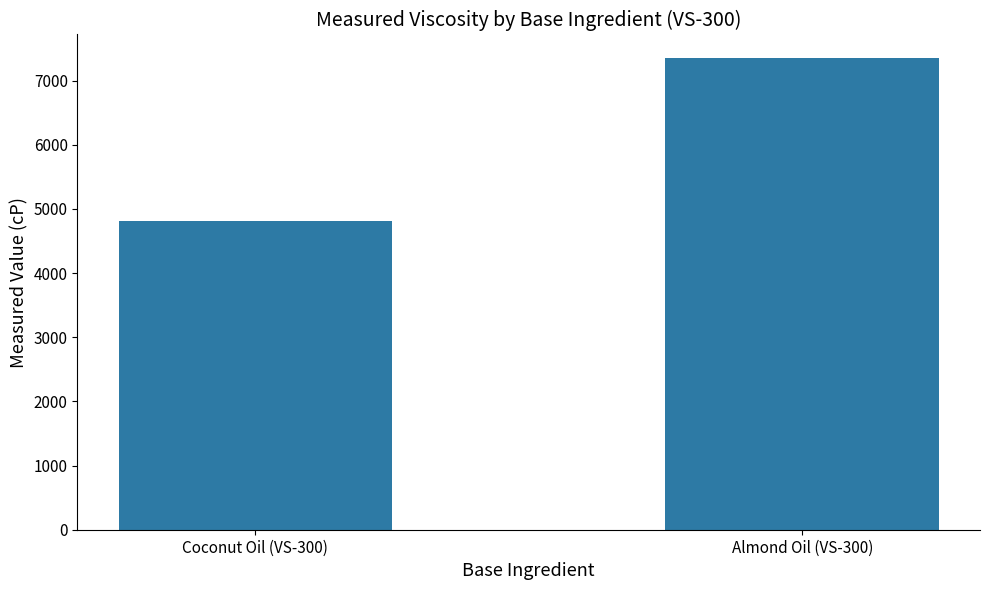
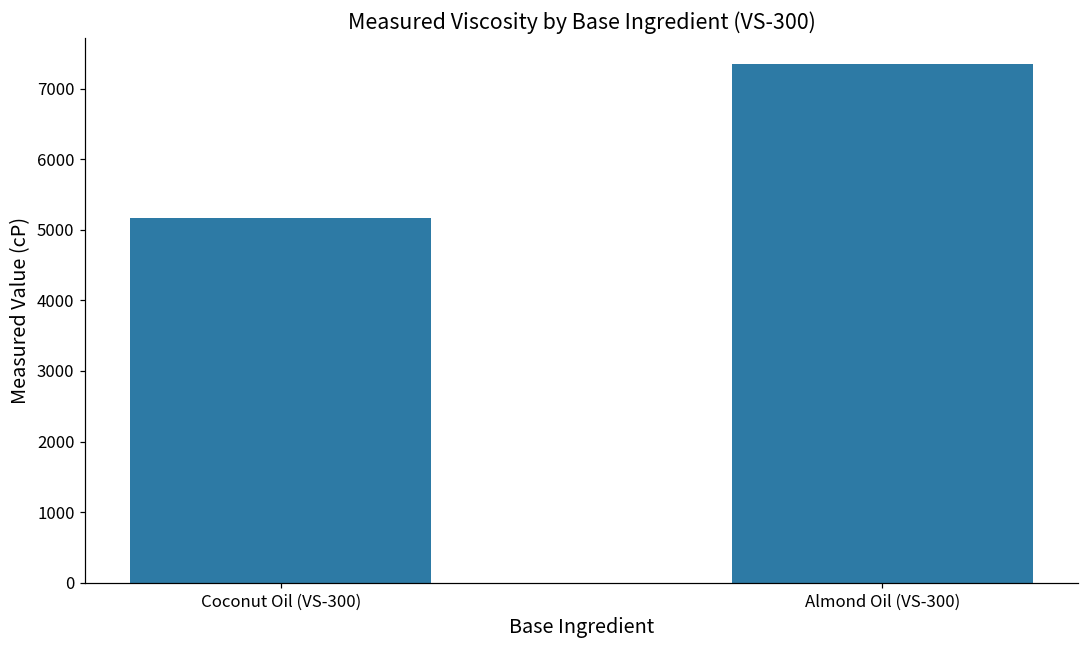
Coconut Oil (VS-300): 4800 -> 5200
